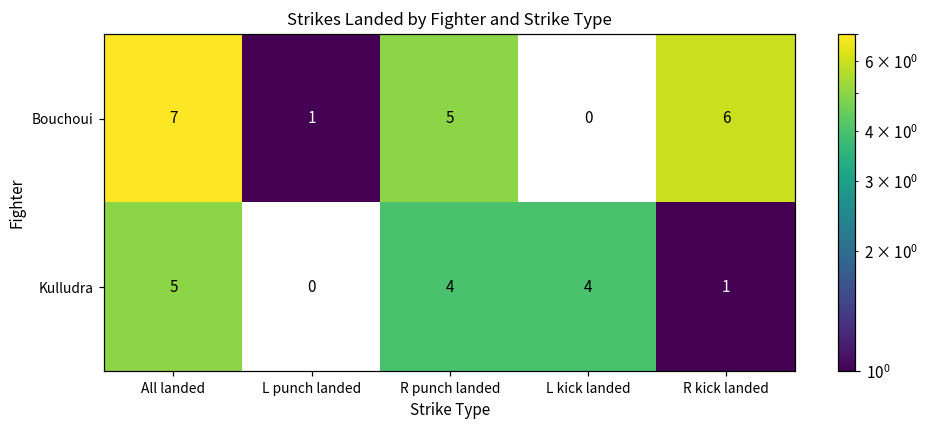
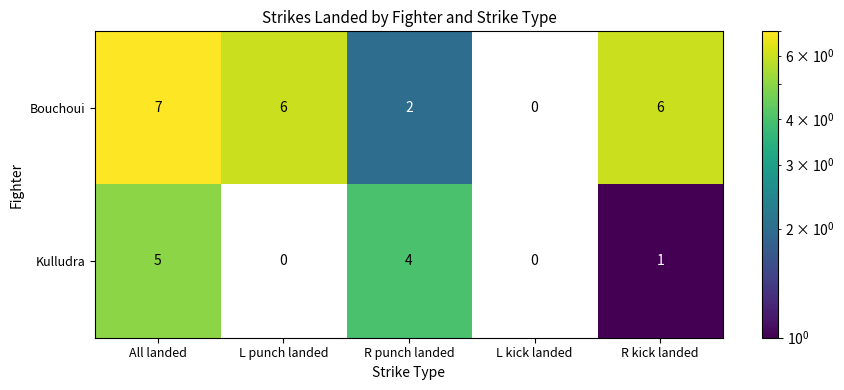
Bouchoui, L punch landed: 1 -> 6
Bouchoui, R punch landed: 5 -> 2
Kulludra, L kick landed: 4 -> 0
